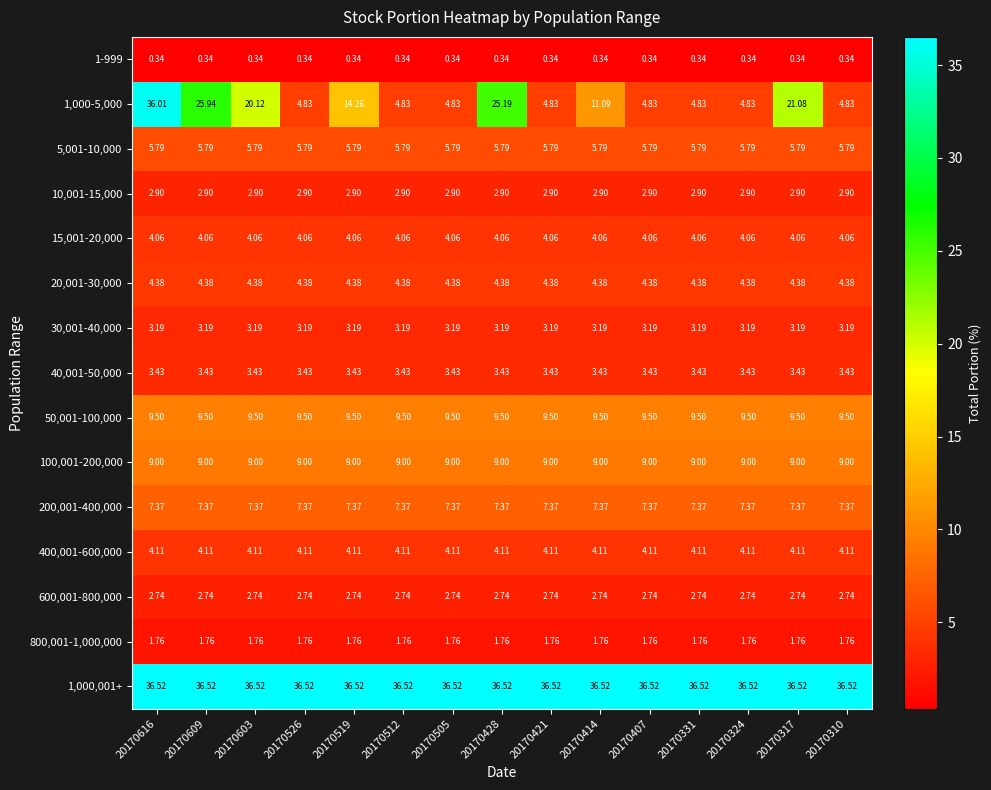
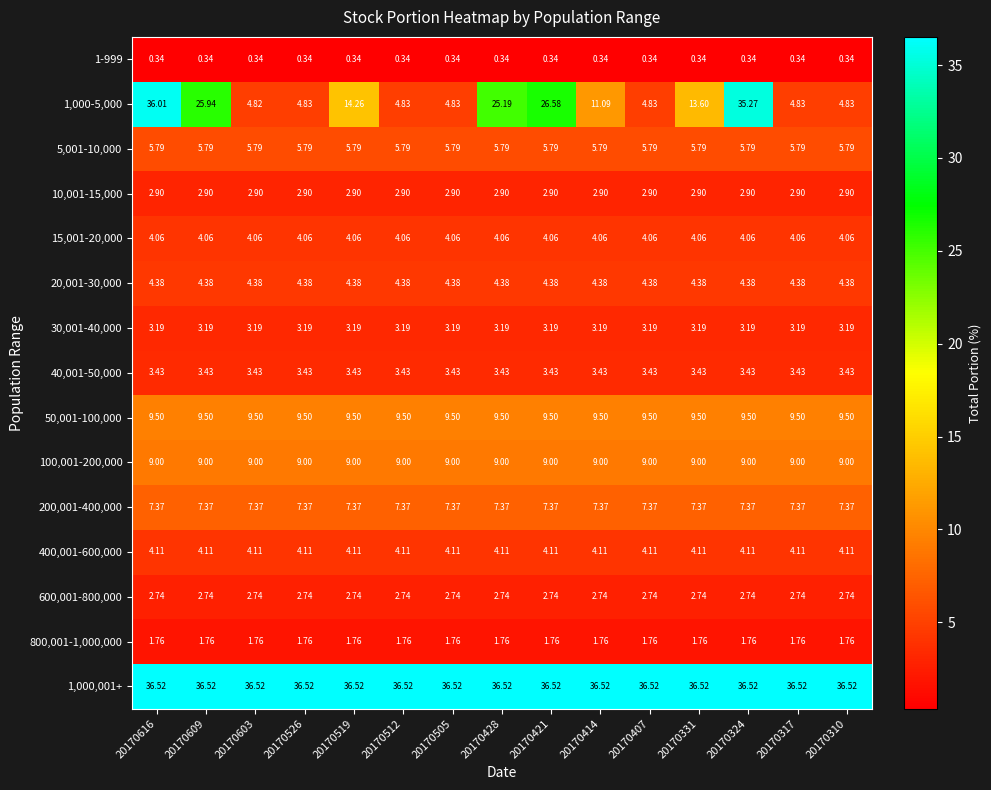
1,000-5,000, 20170603: 20.12 -> 4.82
1,000-5,000, 20170421: 4.83 -> 26.58
1,000-5,000, 20170331: 4.83 -> 13.60
1,000-5,000, 20170324: 4.83 -> 35.27
1,000-5,000, 20170317: 21.08 -> 4.83
